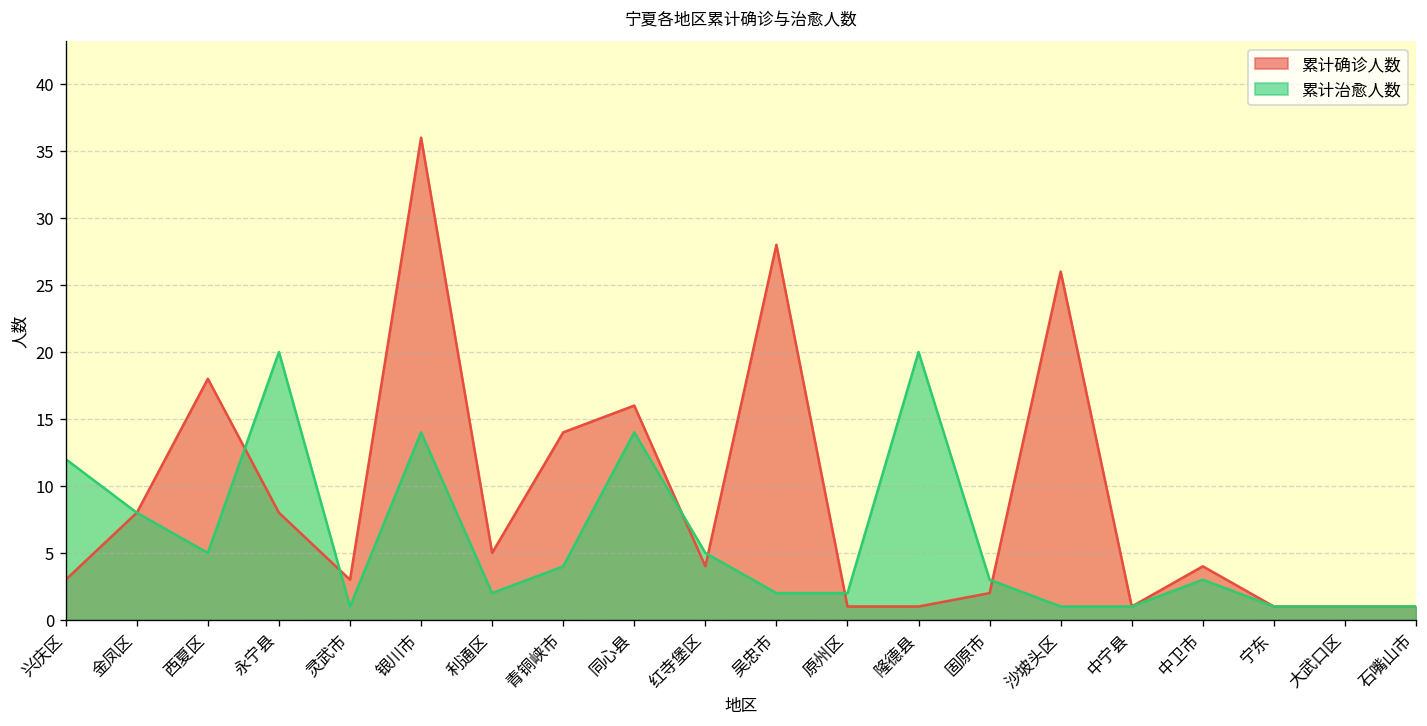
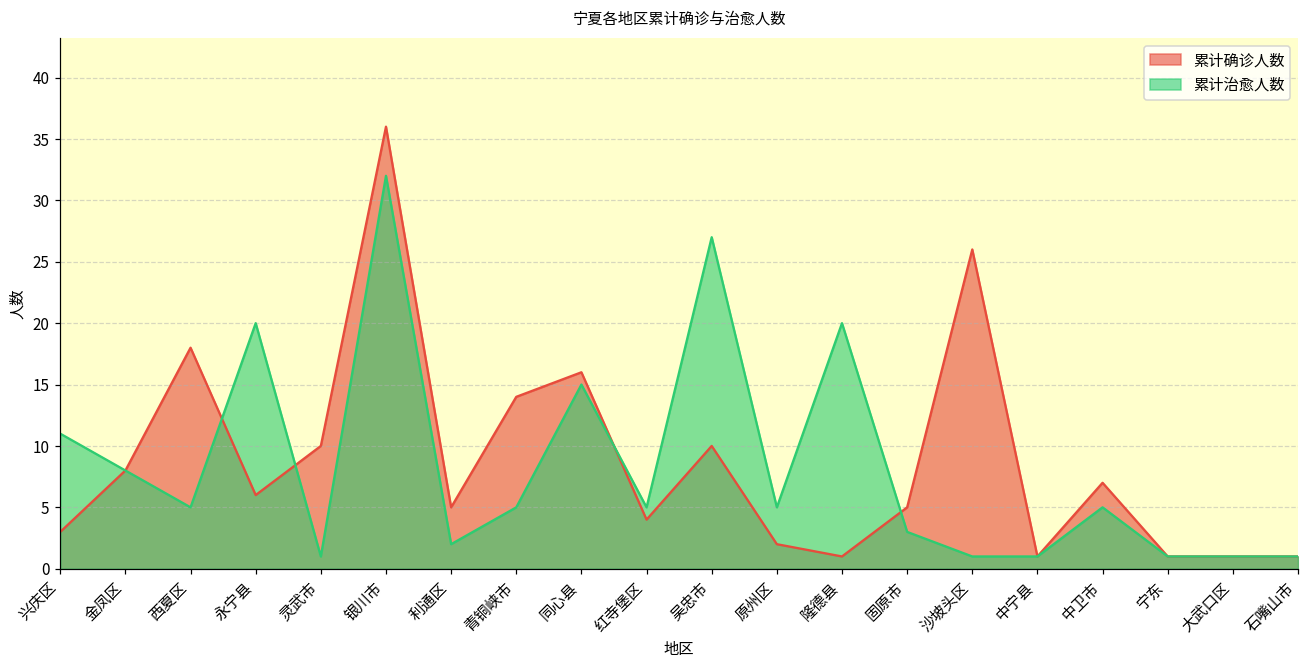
累计治愈人数, 兴庆区: 12 -> 11
累计确诊人数, 永宁县: 8 -> 6
累计确诊人数, 灵武市: 3 -> 10
累计治愈人数, 银川市: 14 -> 32
累计治愈人数, 青铜峡市: 4 -> 5
累计治愈人数, 同心县: 14 -> 15
累计确诊人数, 吴忠市: 28 -> 10
累计治愈人数, 吴忠市: 2 -> 27
累计确诊人数, 原州区: 1 -> 2
累计治愈人数, 原州区: 2 -> 5
累计确诊人数, 固原市: 2 -> 5
累计确诊人数, 中卫市: 4 -> 7
累计治愈人数, 中卫市: 3 -> 5
